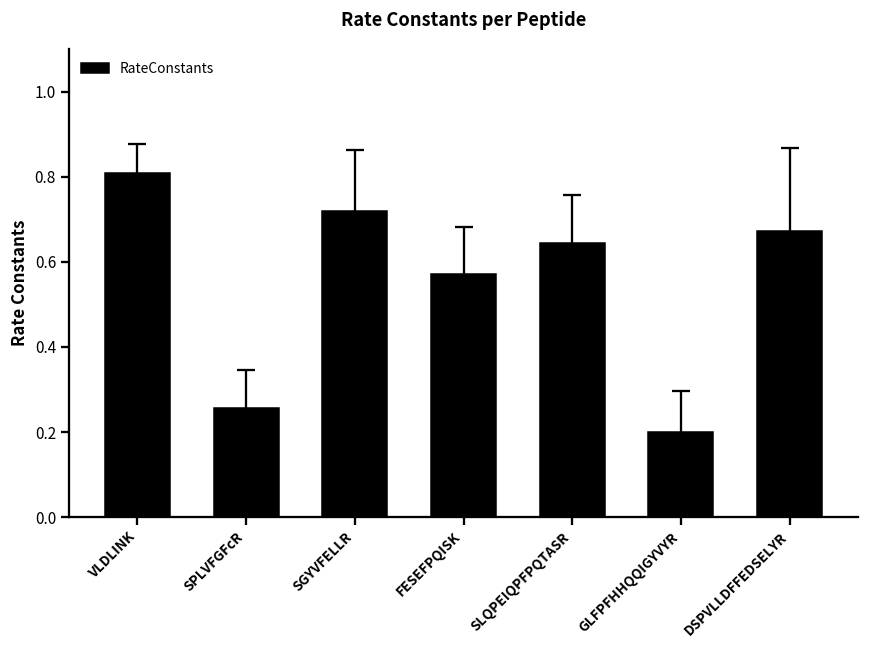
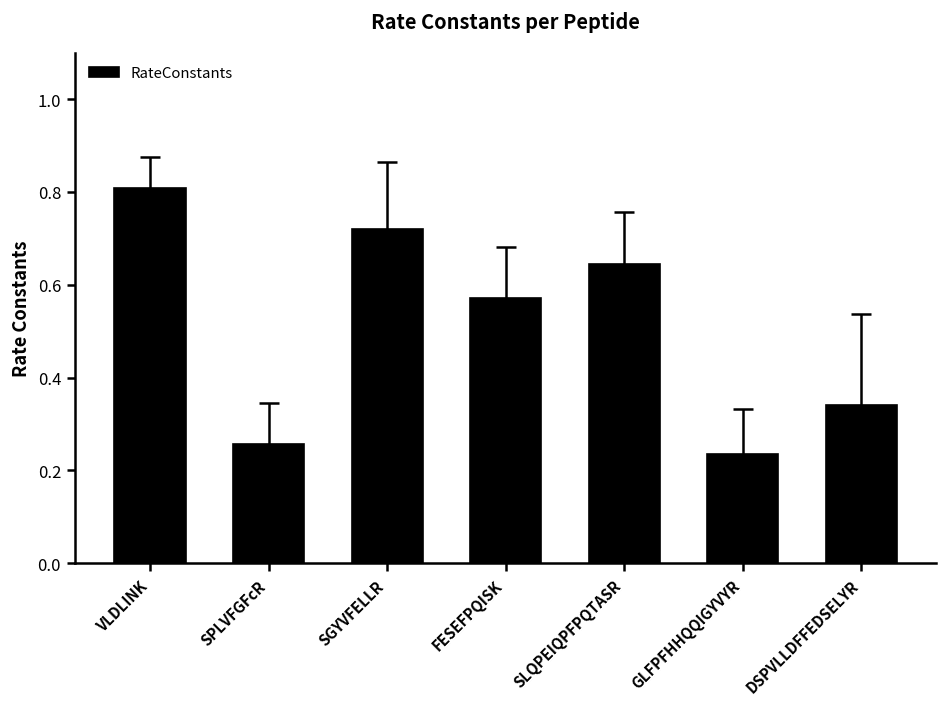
RateConstants, GLFPFHHQQIGYVYR: 0.20 -> 0.24
RateConstants, DSPVLLDFFEDSELYR: 0.67 -> 0.34
